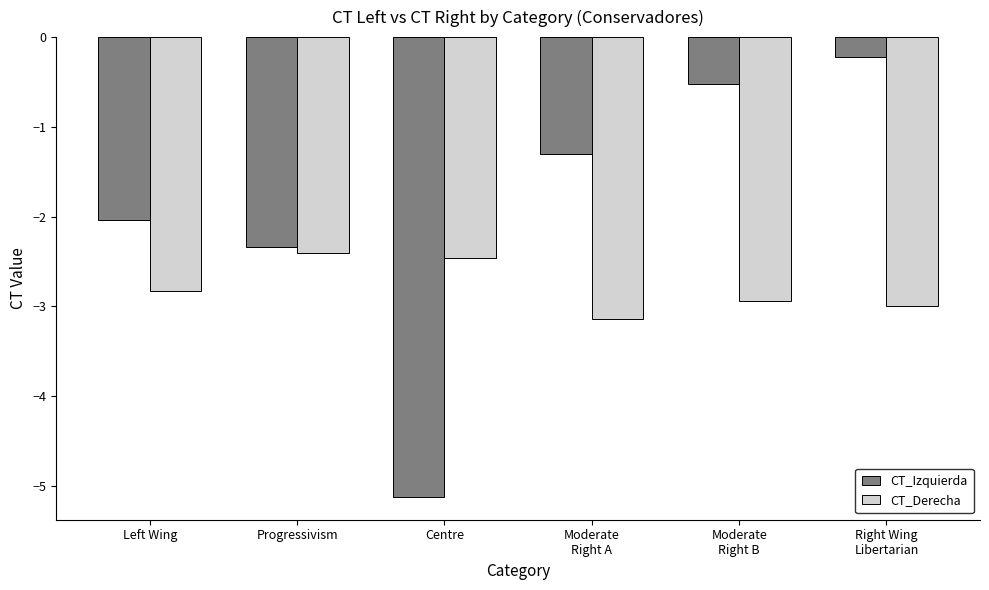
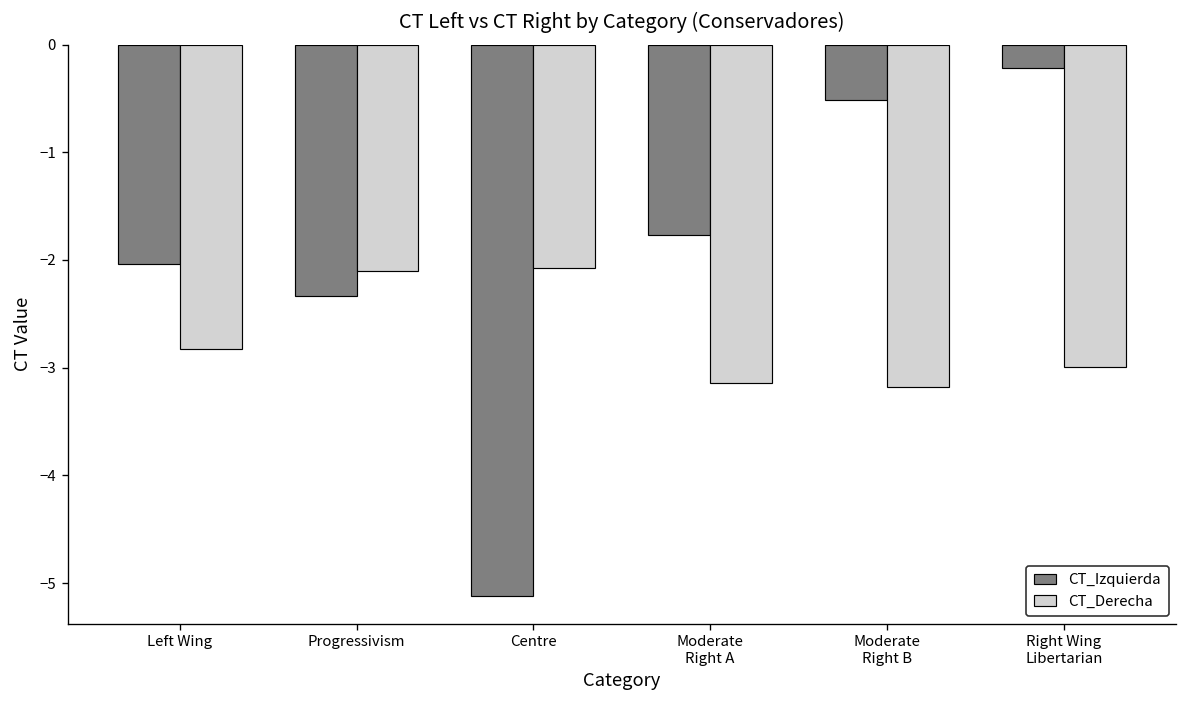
CT_Derecha, Progressivism: -2.4 -> -2.1
CT_Derecha, Centre: -2.5 -> -2.1
CT_Izquierda, Moderate Right A: -1.3 -> -1.8
CT_Derecha, Moderate Right B: -2.9 -> -3.2
